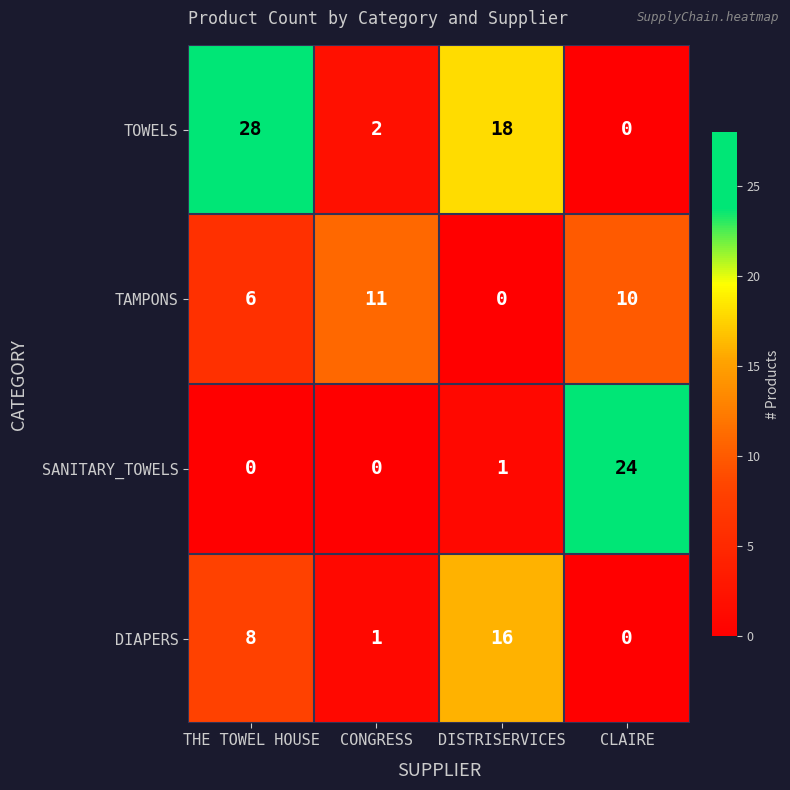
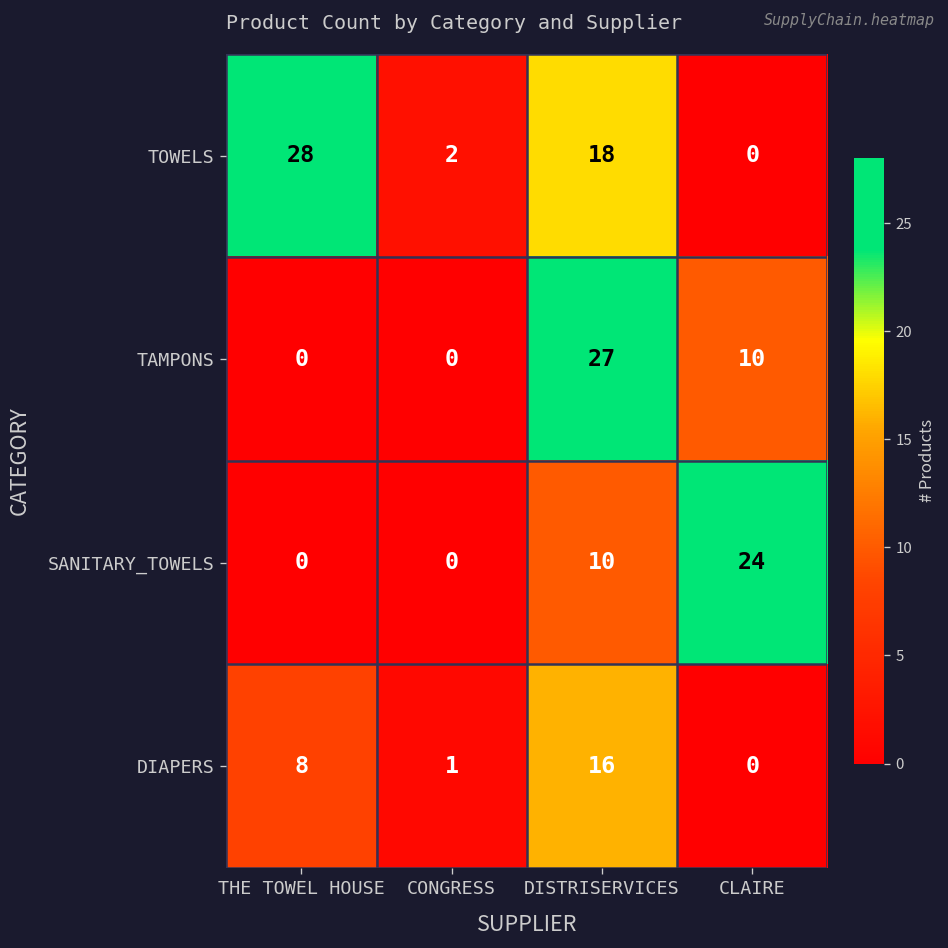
TAMPONS, THE TOWEL HOUSE: 6 -> 0
TAMPONS, CONGRESS: 11 -> 0
TAMPONS, DISTRISERVICES: 0 -> 27
SANITARY_TOWELS, DISTRISERVICES: 1 -> 10
